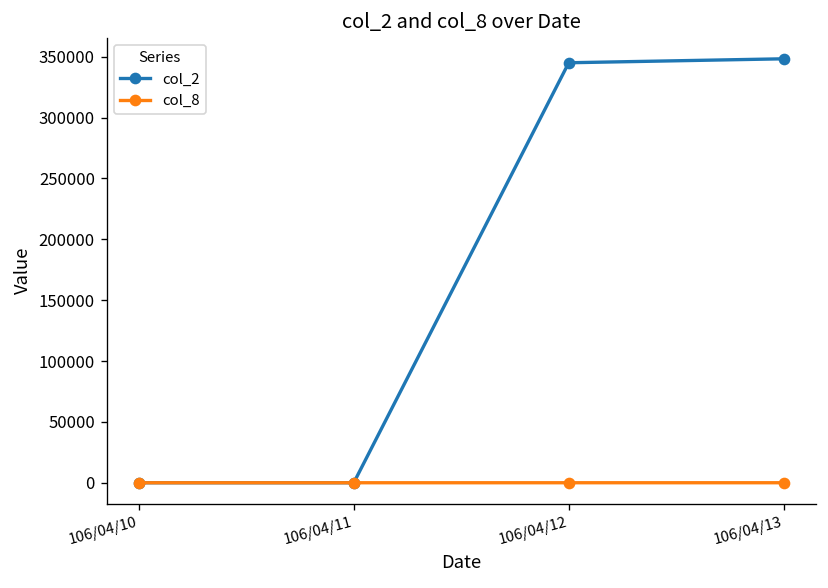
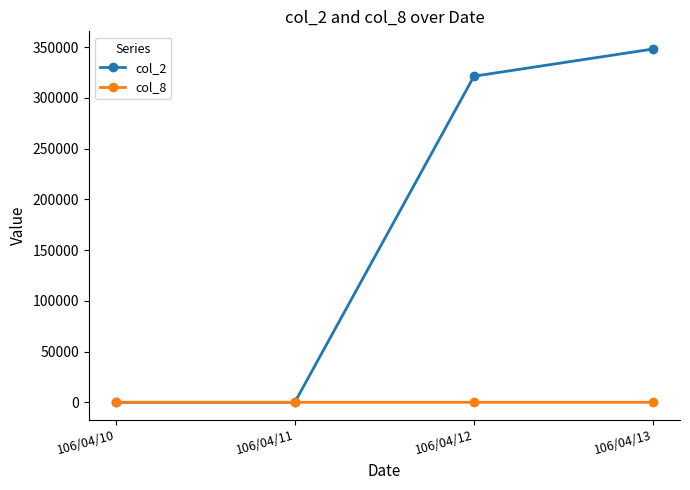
col_2, 106/04/12: 345000 -> 321000
